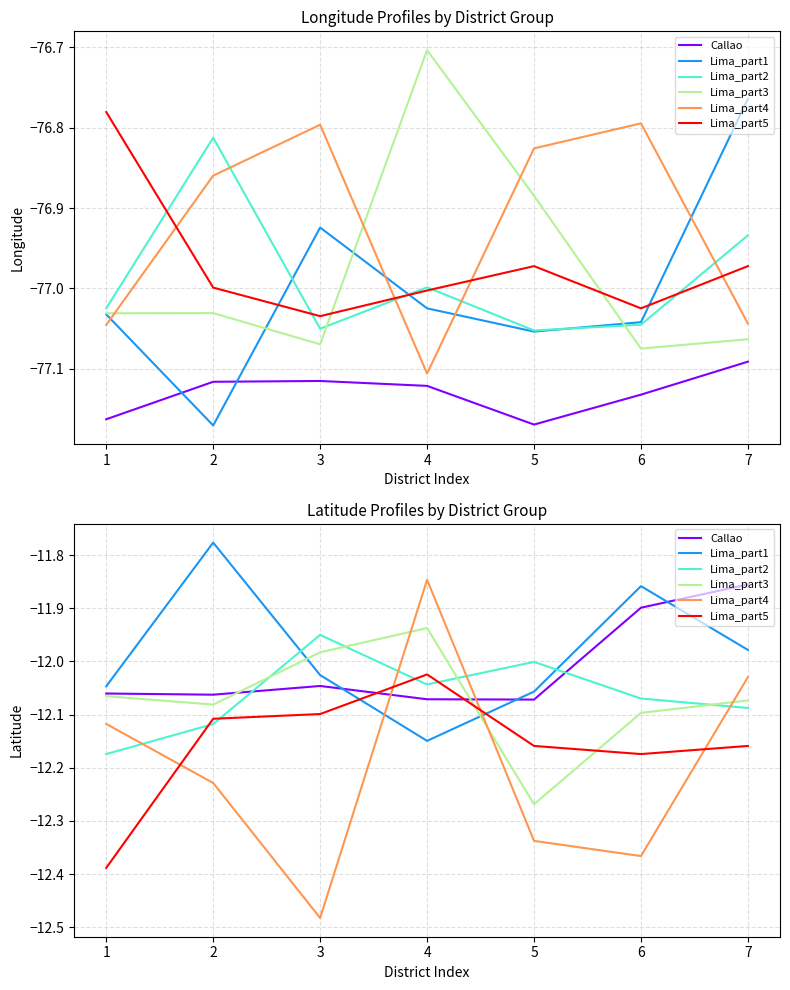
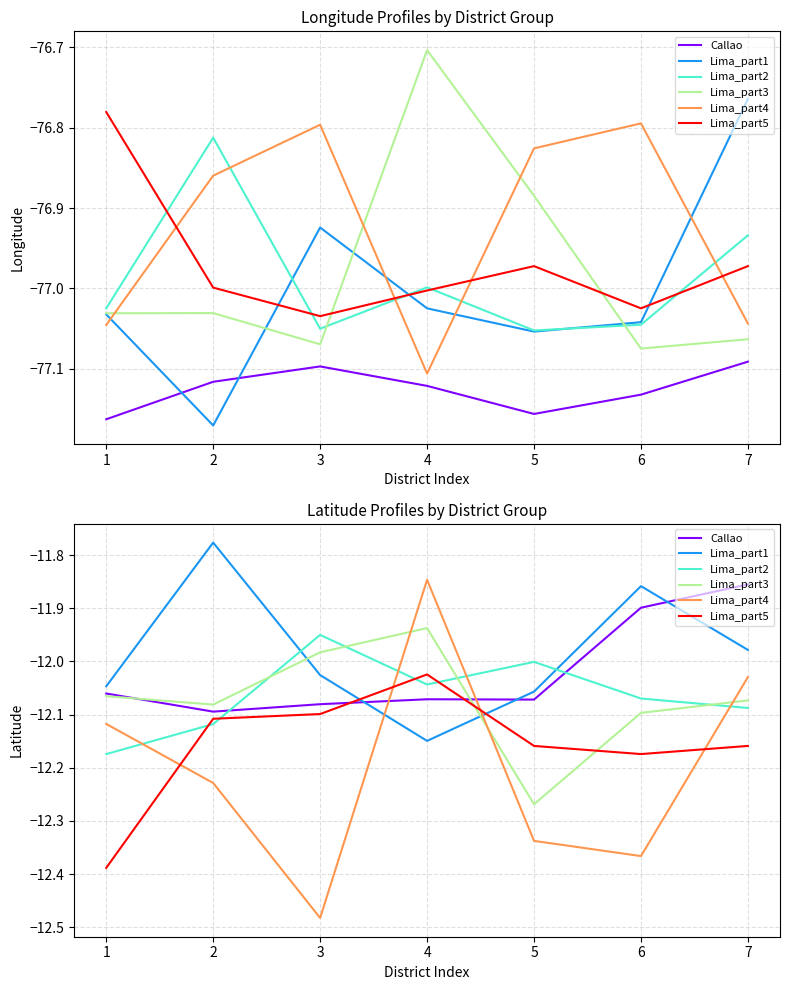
Longitude Profiles by District Group, Callao, 3: -77.12 -> -77.10
Longitude Profiles by District Group, Callao, 5: -77.17 -> -77.16
Latitude Profiles by District Group, Callao, 2: -12.06 -> -12.09
Latitude Profiles by District Group, Callao, 3: -12.05 -> -12.08
